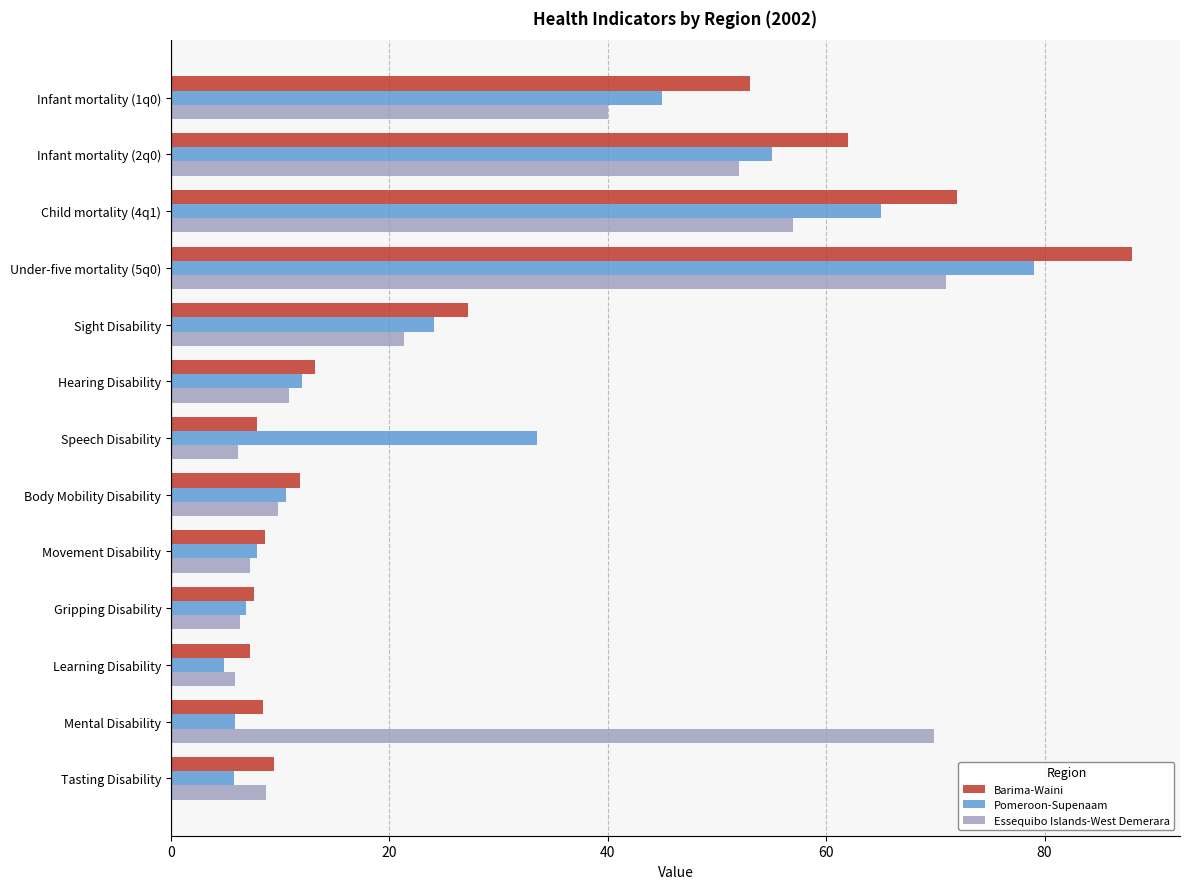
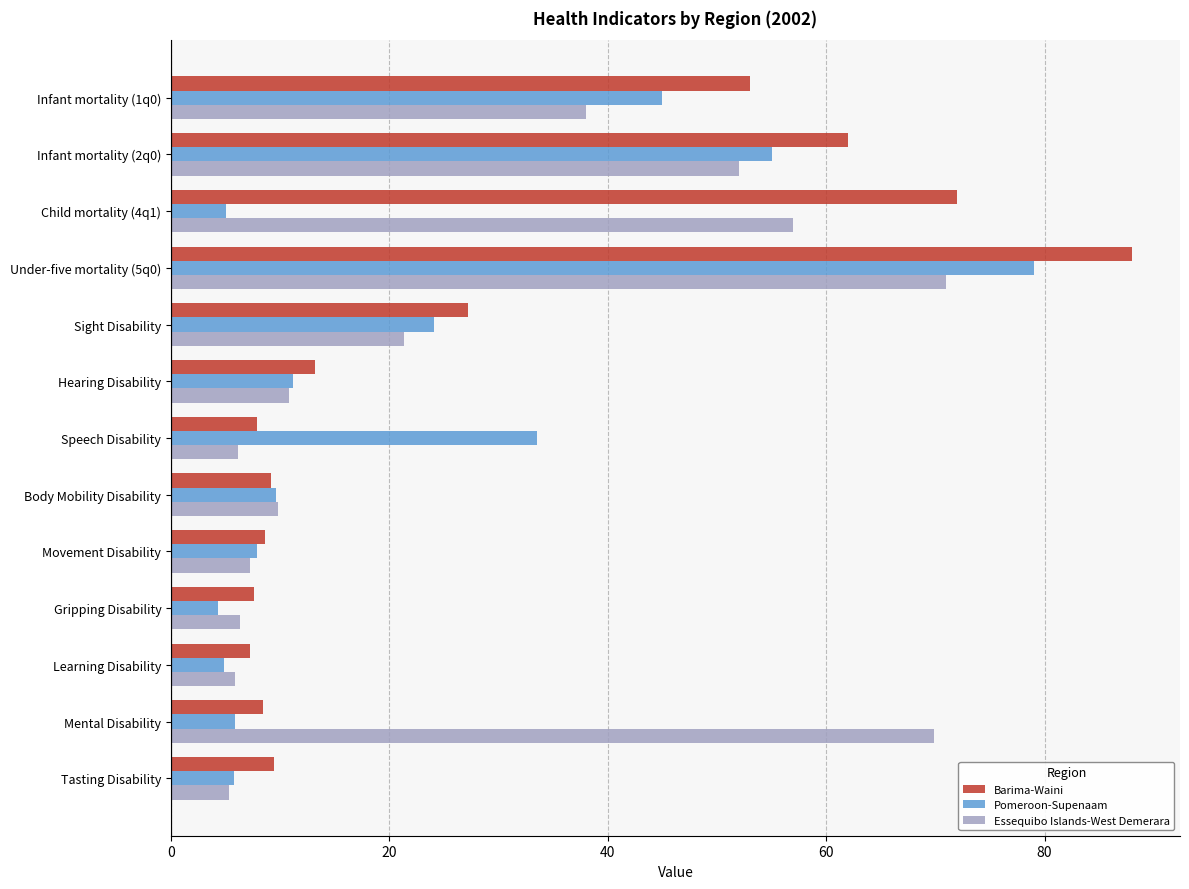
Essequibo Islands-West Demerara, Infant mortality (1q0): 40 -> 38
Pomeroon-Supenaam, Child mortality (4q1): 65 -> 5
Pomeroon-Supenaam, Hearing Disability: 12.0 -> 11.2
Barima-Waini, Body Mobility Disability: 11.8 -> 9.2
Pomeroon-Supenaam, Body Mobility Disability: 10.5 -> 9.6
Pomeroon-Supenaam, Gripping Disability: 6.9 -> 4.3
Essequibo Islands-West Demerara, Tasting Disability: 8.7 -> 5.3
